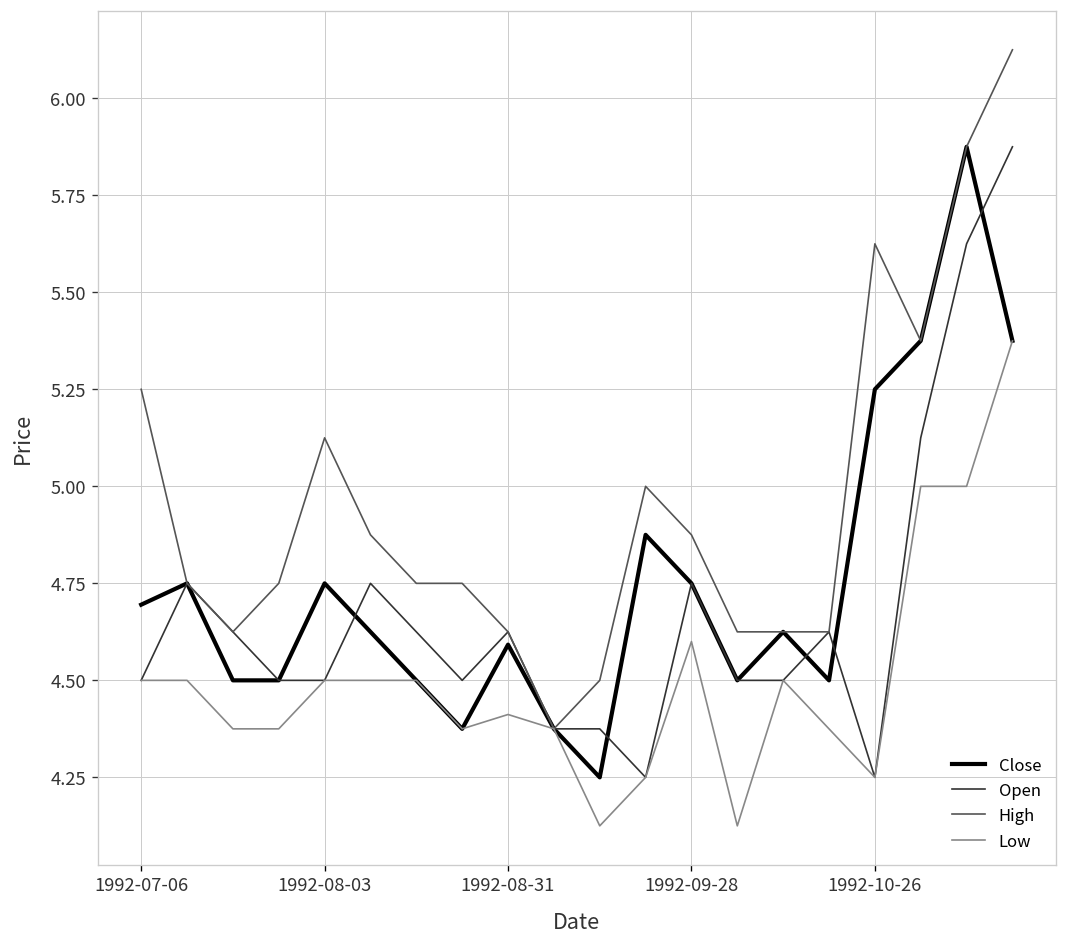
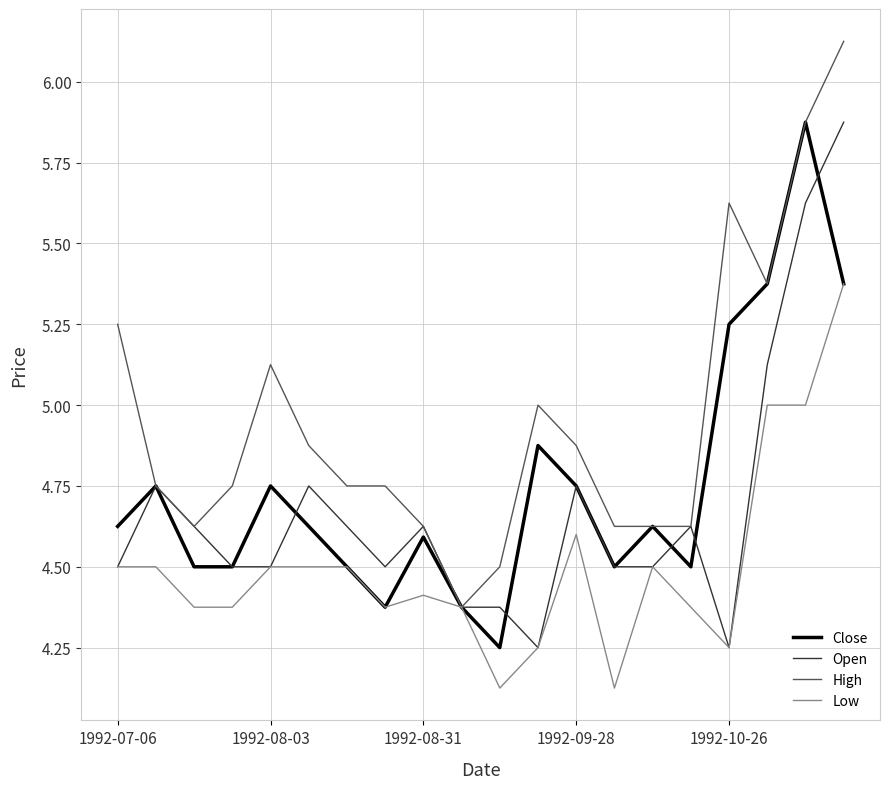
Close, 1992-07-06: 4.70 -> 4.63
